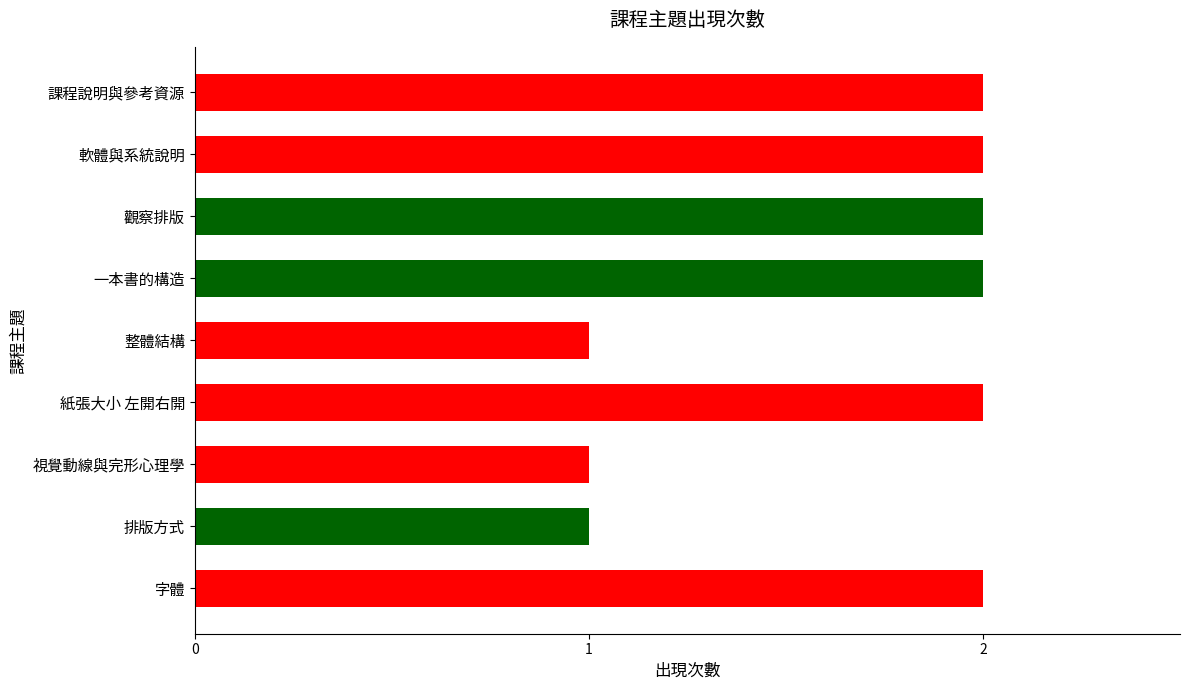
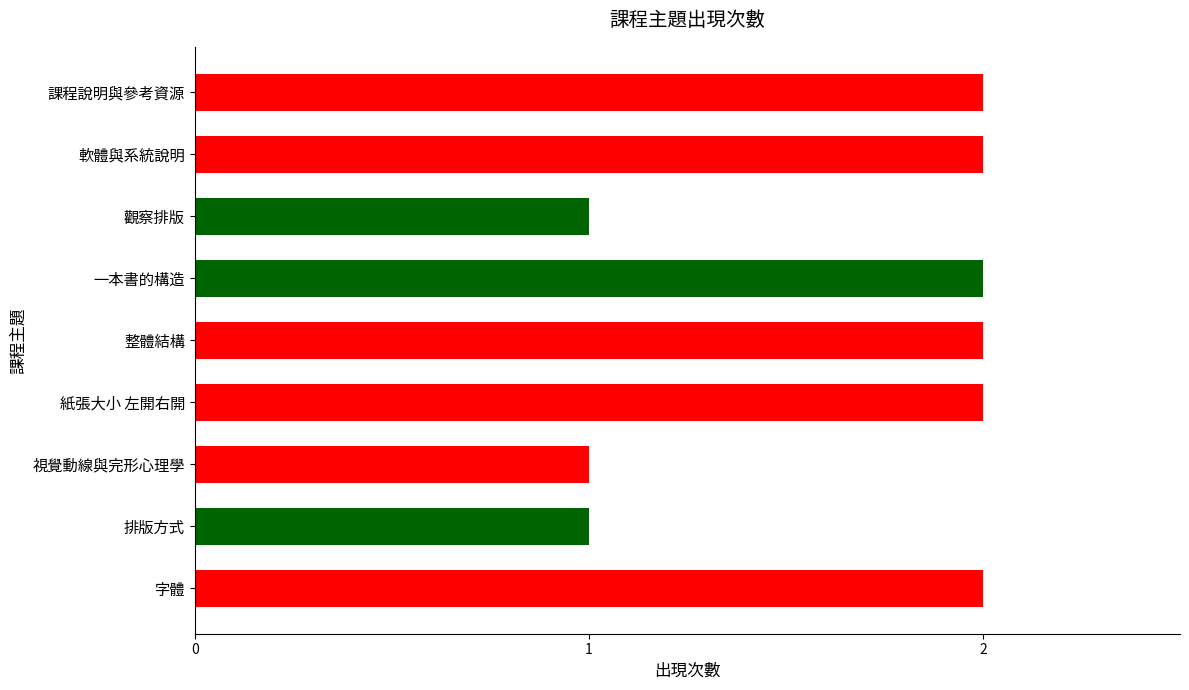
觀察排版: 2 -> 1
整體結構: 1 -> 2
